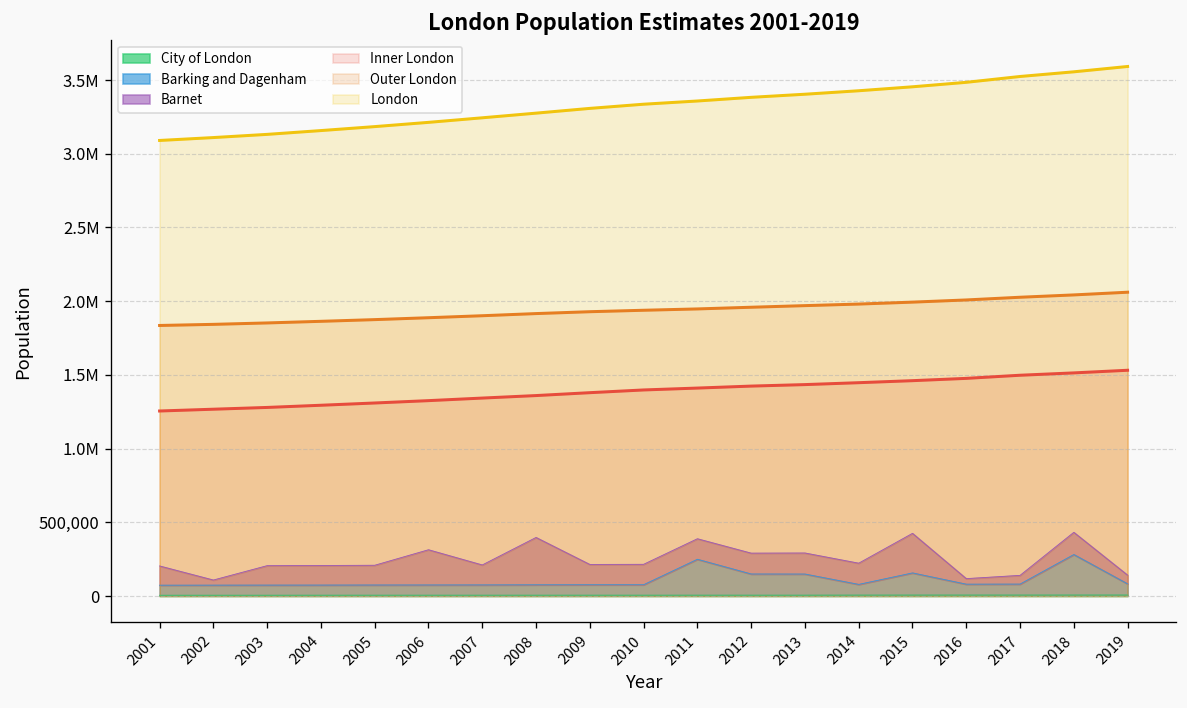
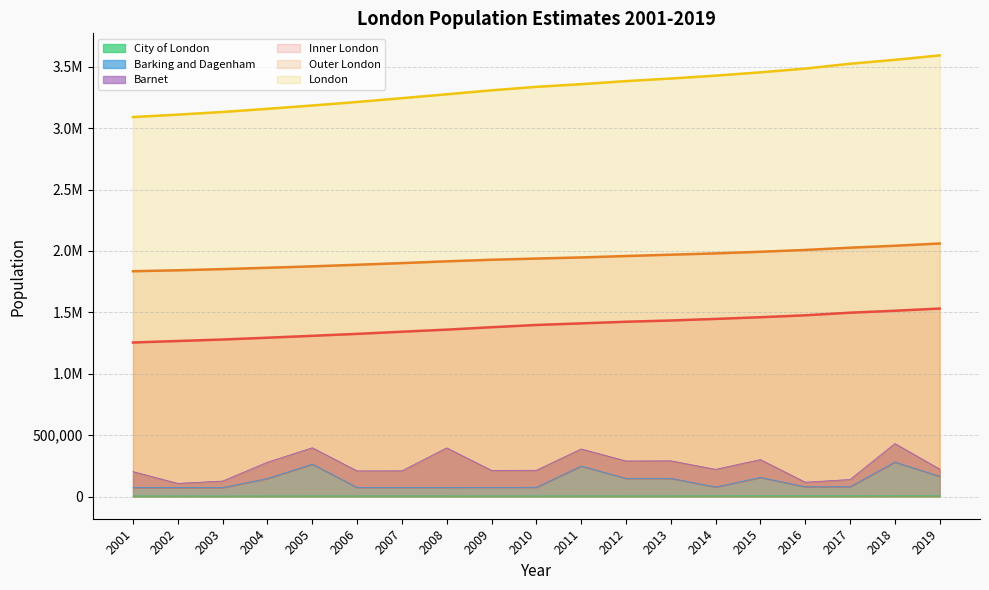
Barnet, 2003: 130,000 -> 50,000
Barking and Dagenham, 2004: 70,000 -> 140,000
Barking and Dagenham, 2005: 70,000 -> 260,000
Barnet, 2006: 240,000 -> 130,000
Barnet, 2015: 270,000 -> 150,000
Barking and Dagenham, 2019: 80,000 -> 160,000
